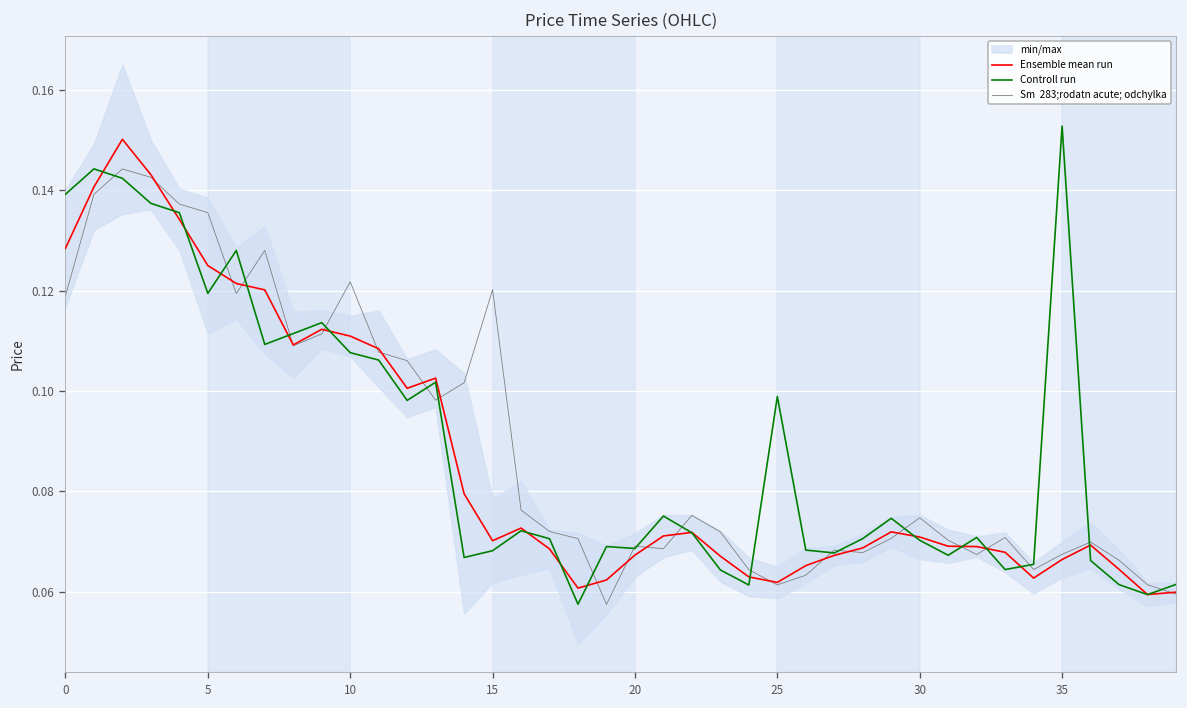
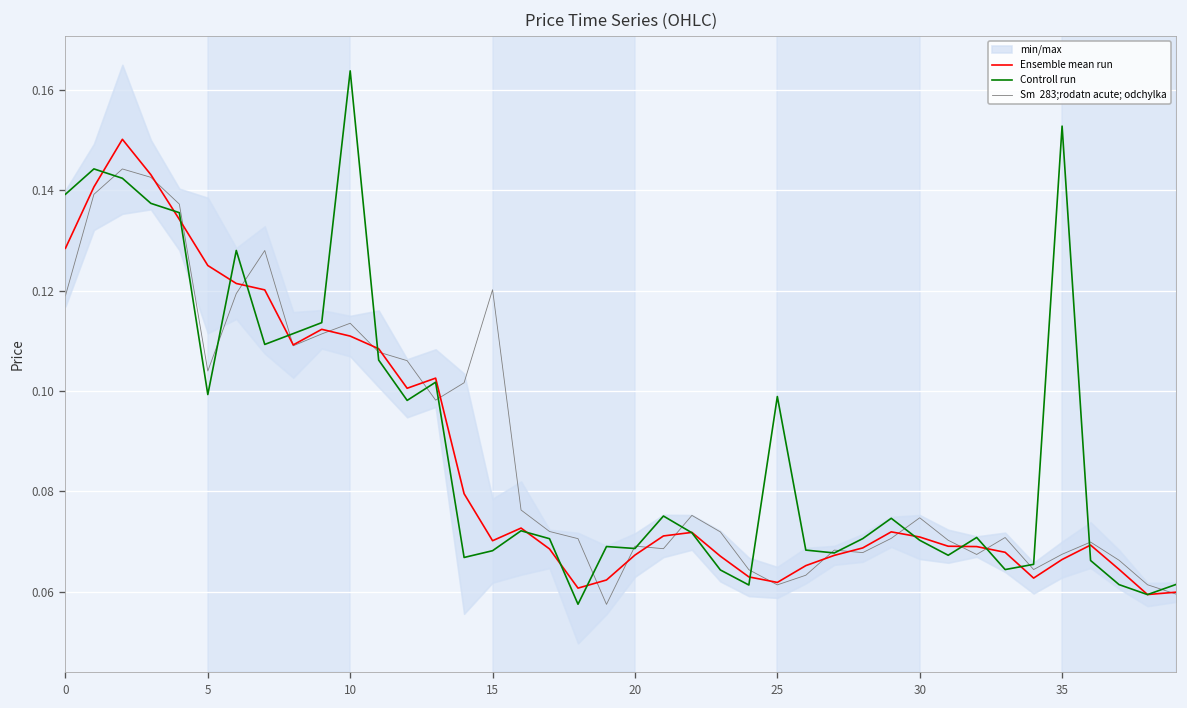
Controll run, 5: 0.119 -> 0.099
Sm 283;rodatn acute; odchylka, 5: 0.136 -> 0.104
Controll run, 10: 0.108 -> 0.164
Sm 283;rodatn acute; odchylka, 10: 0.122 -> 0.113
